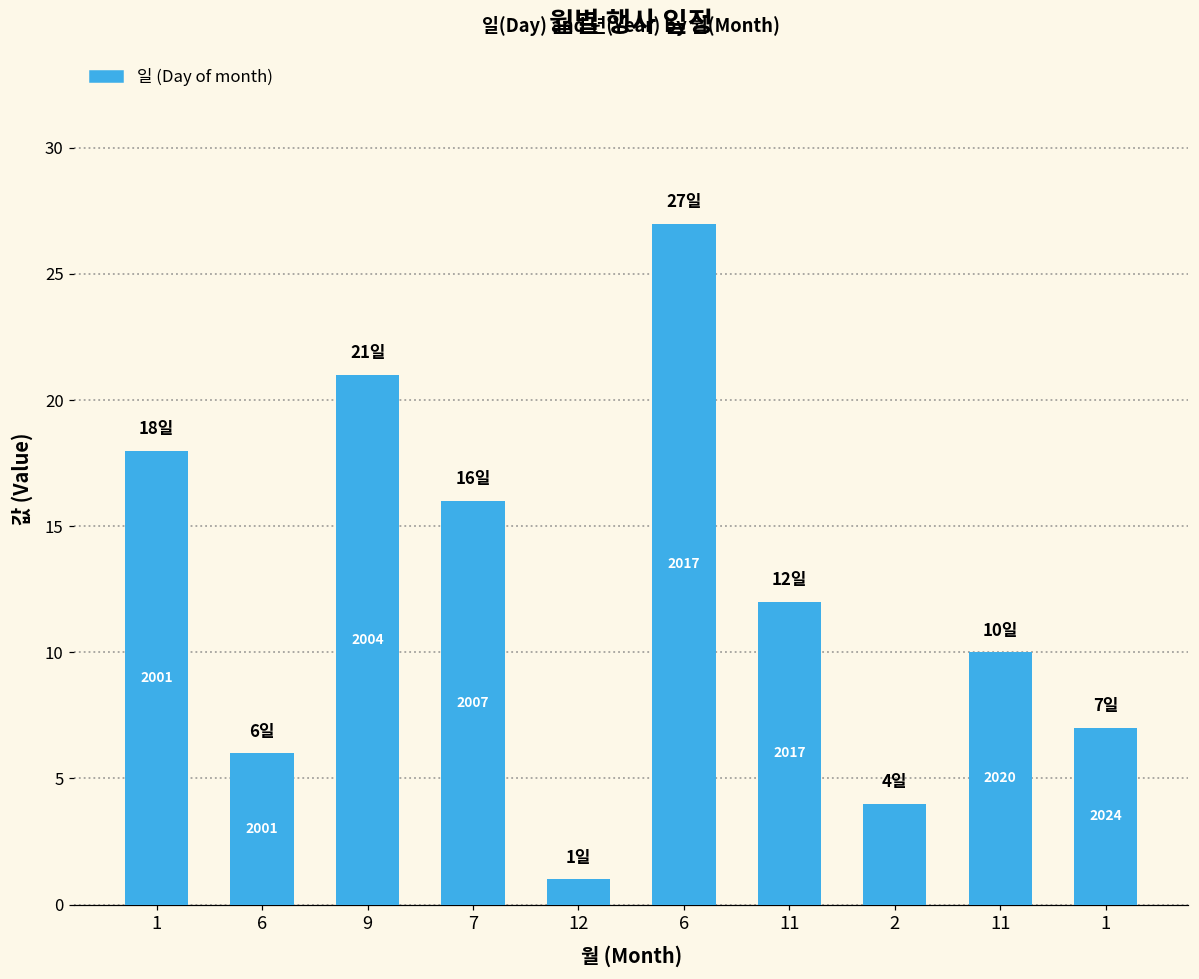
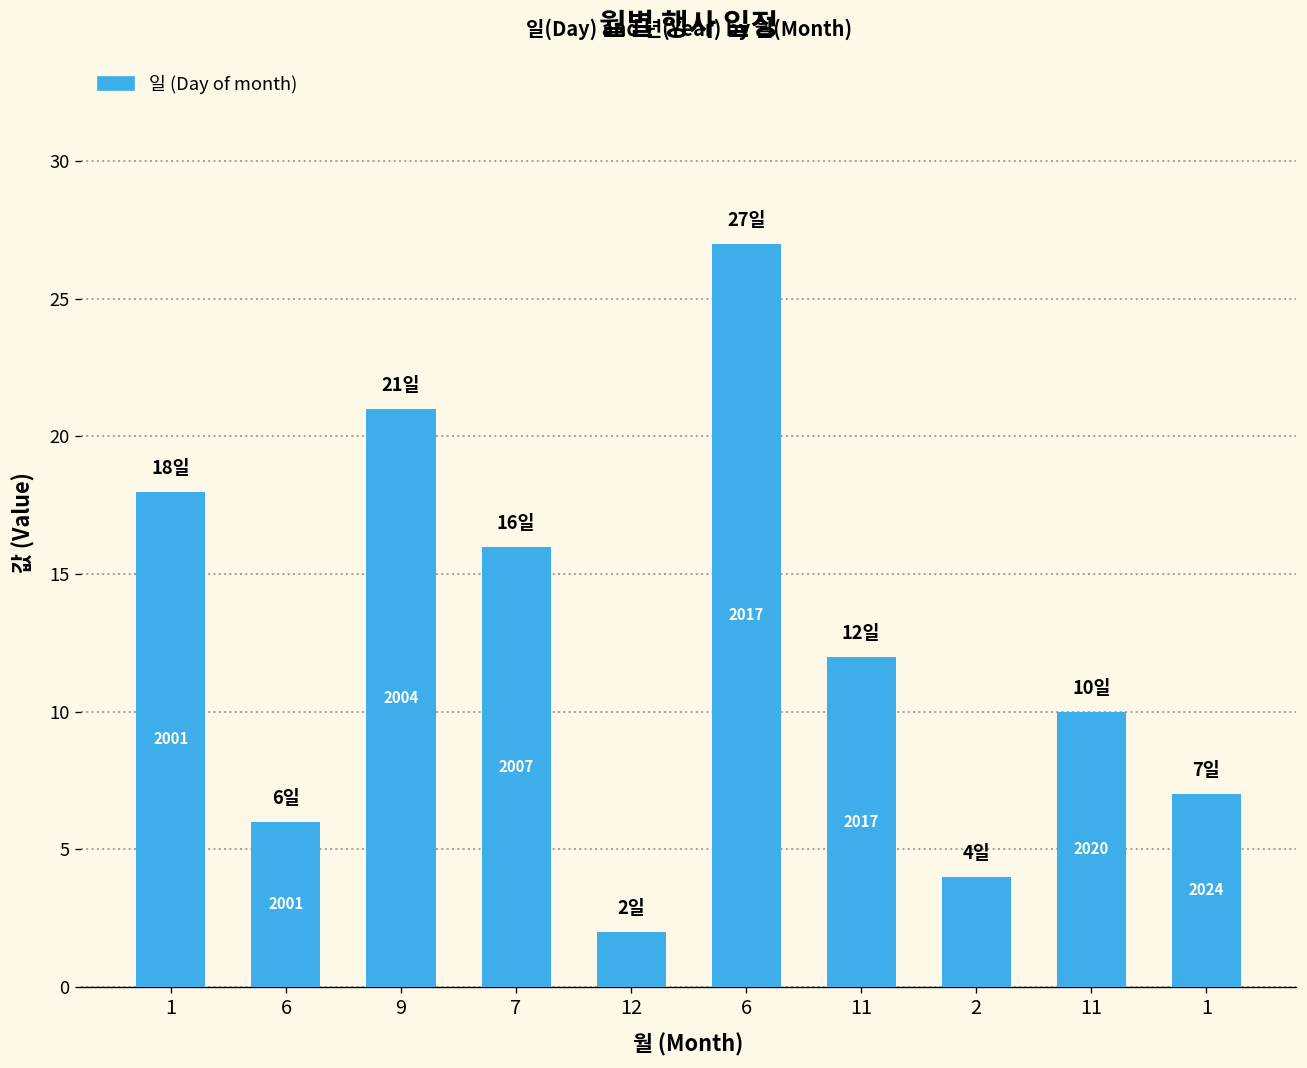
12: 1일 -> 2일
